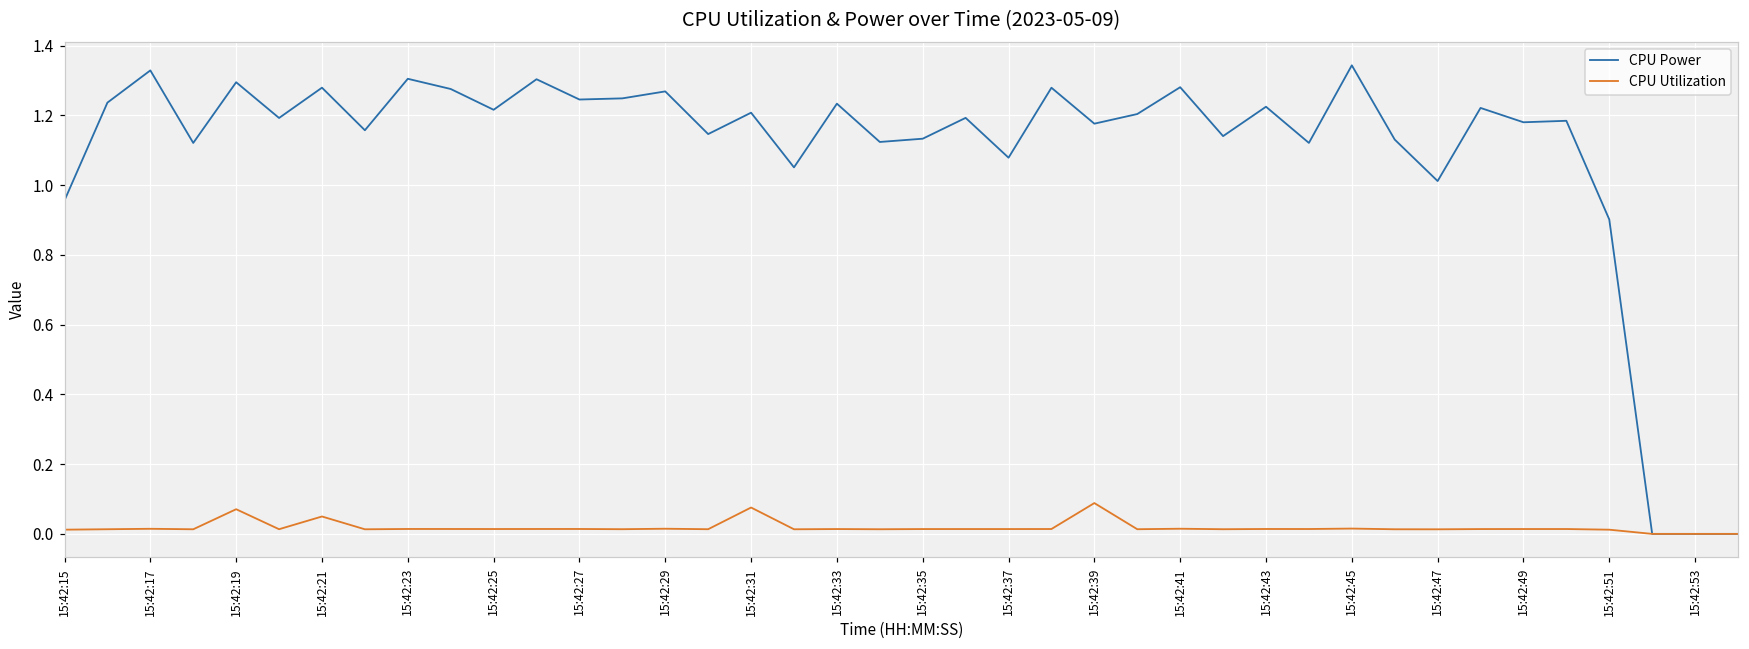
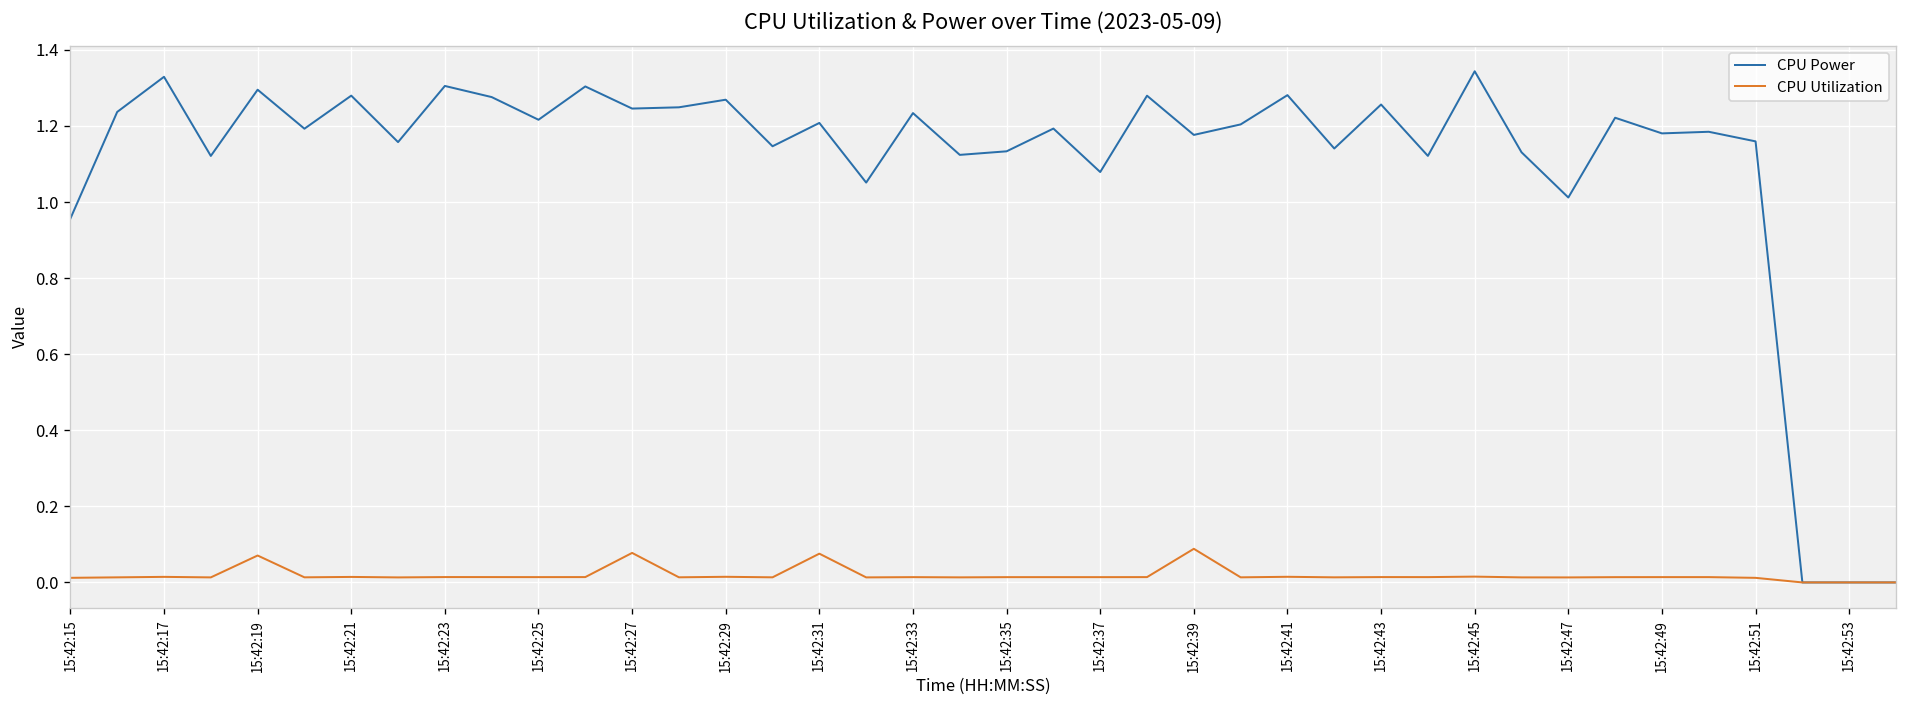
CPU Utilization, 15:42:21: 0.05 -> 0.01
CPU Utilization, 15:42:27: 0.01 -> 0.08
CPU Power, 15:42:43: 1.23 -> 1.26
CPU Power, 15:42:51: 0.90 -> 1.16
